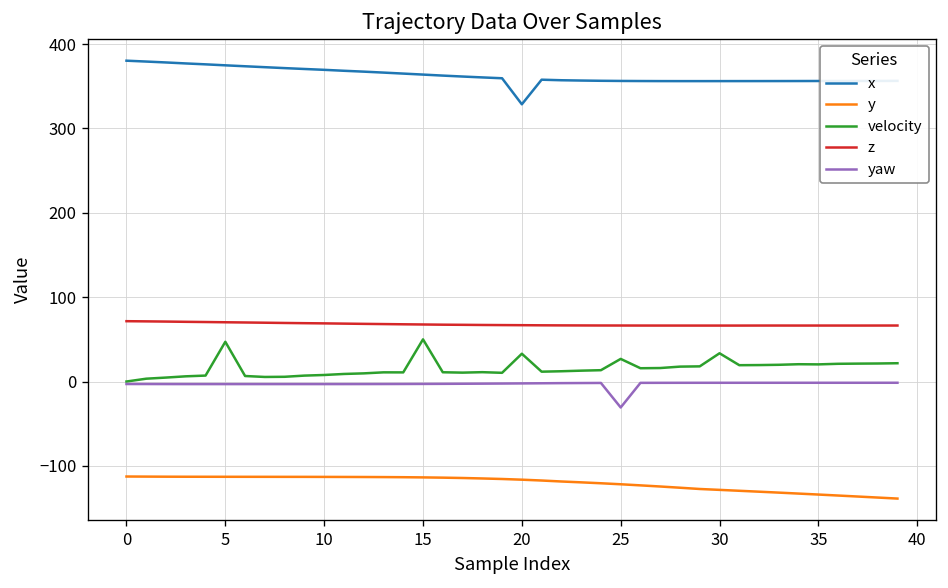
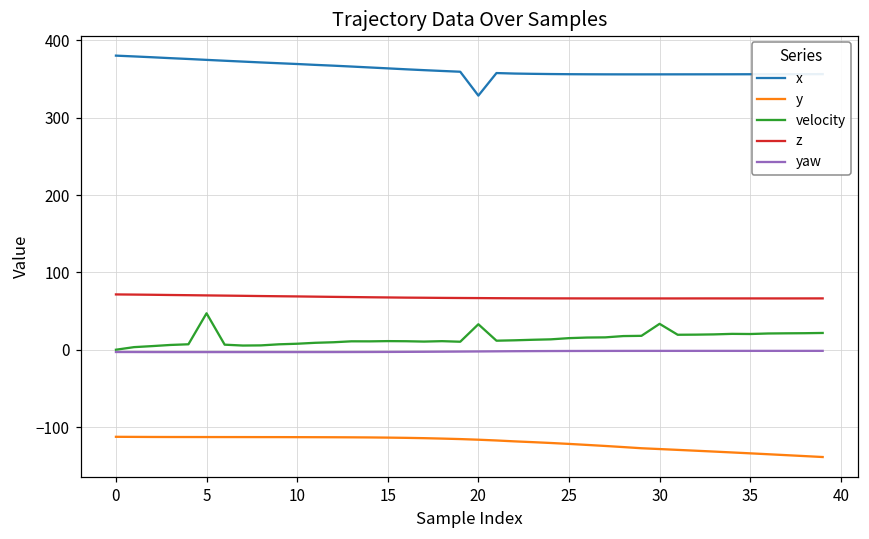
velocity, 15: 50 -> 10
velocity, 25: 30 -> 10
yaw, 25: -30 -> 0
